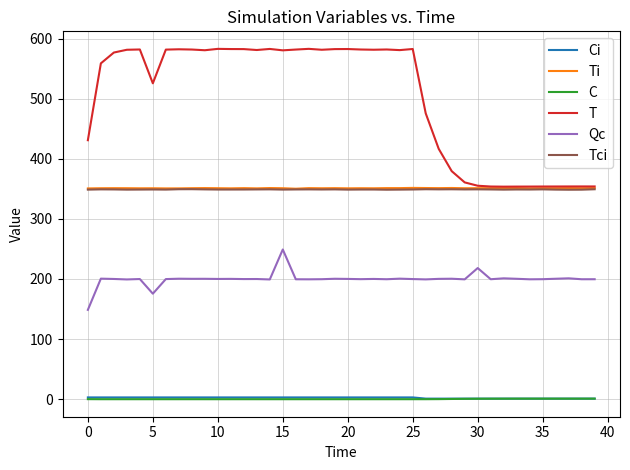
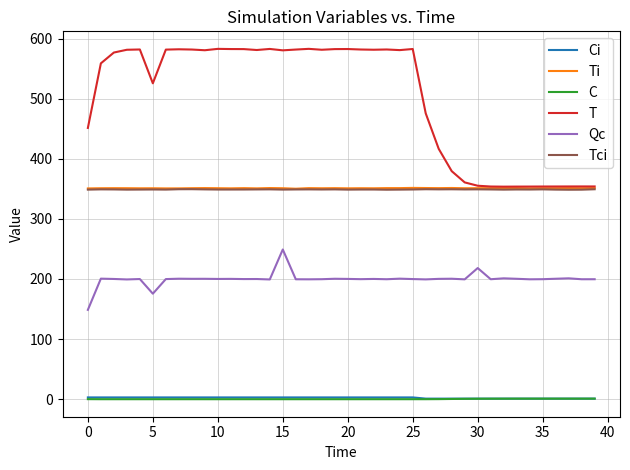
T, 0: 430 -> 450
